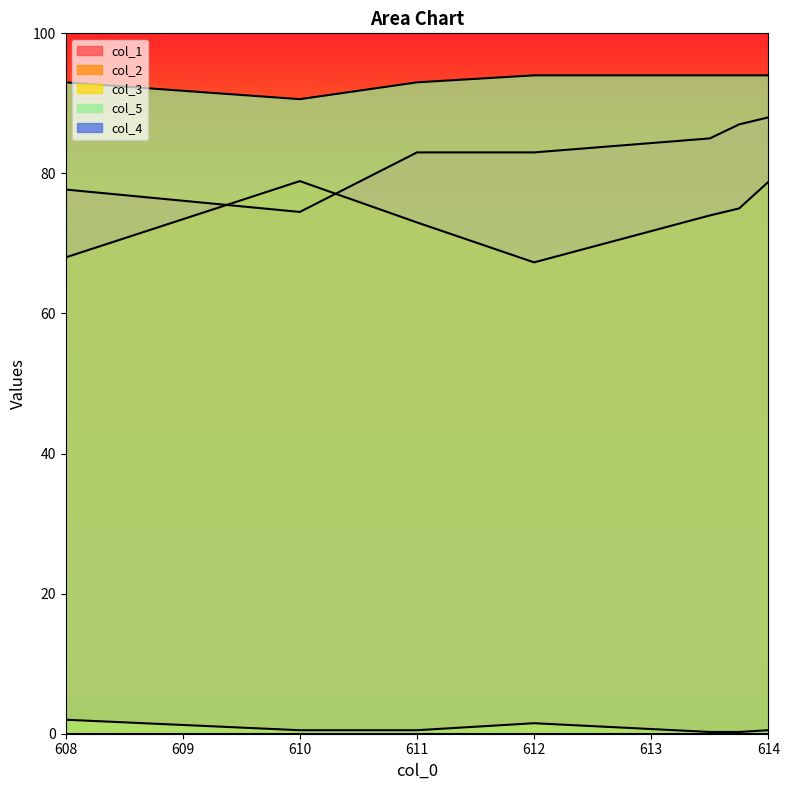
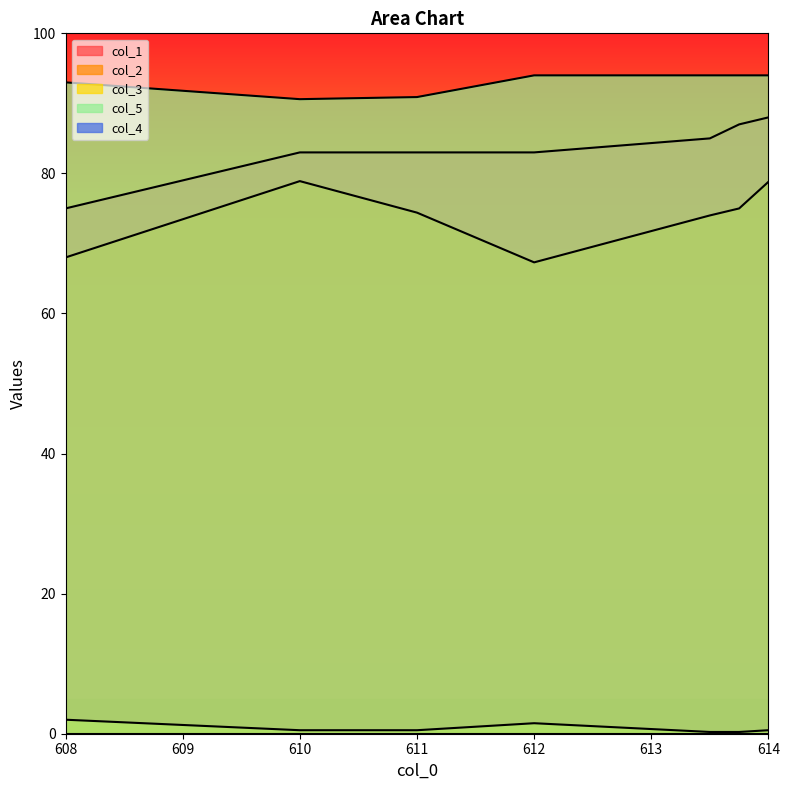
col_1, 608: 78 -> 75
col_1, 610: 75 -> 83
col_2, 611: 73 -> 74
col_5, 611: 93 -> 91
